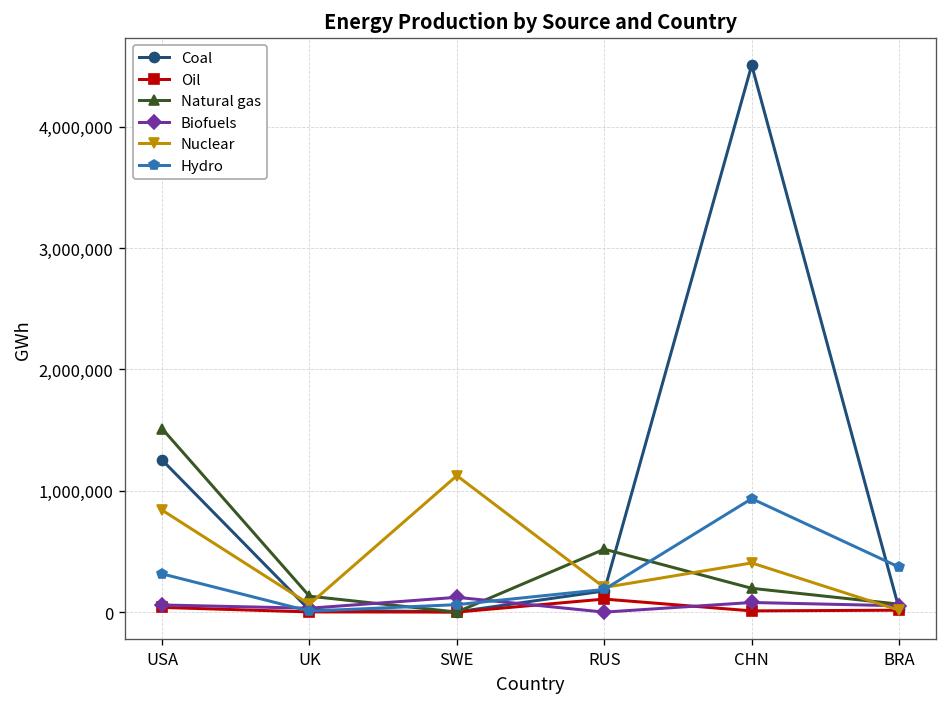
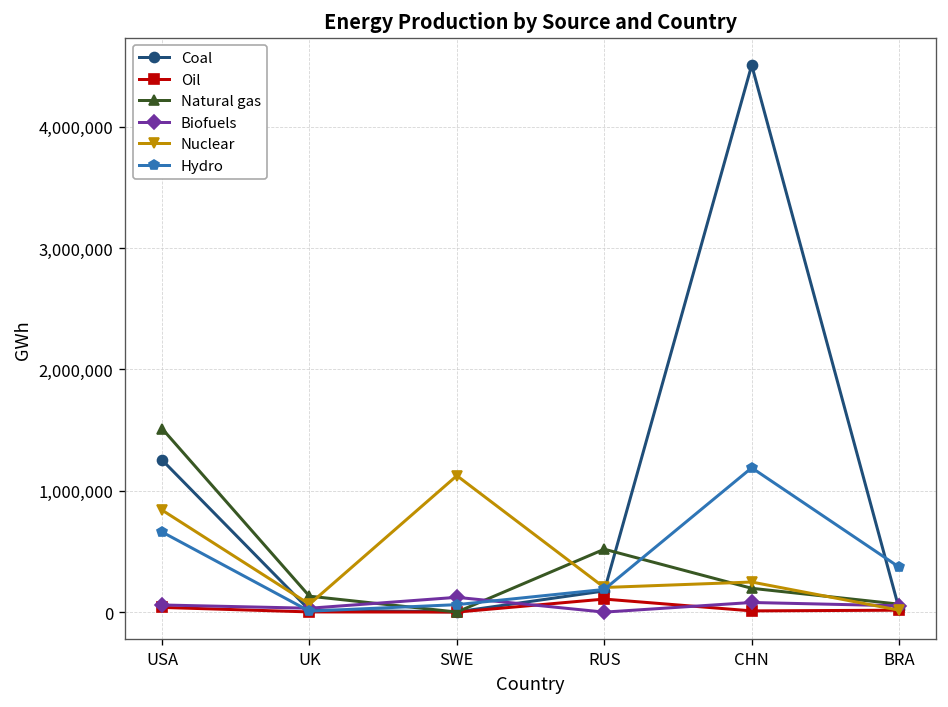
Hydro, USA: 320,000 -> 660,000
Nuclear, CHN: 410,000 -> 250,000
Hydro, CHN: 940,000 -> 1,190,000
